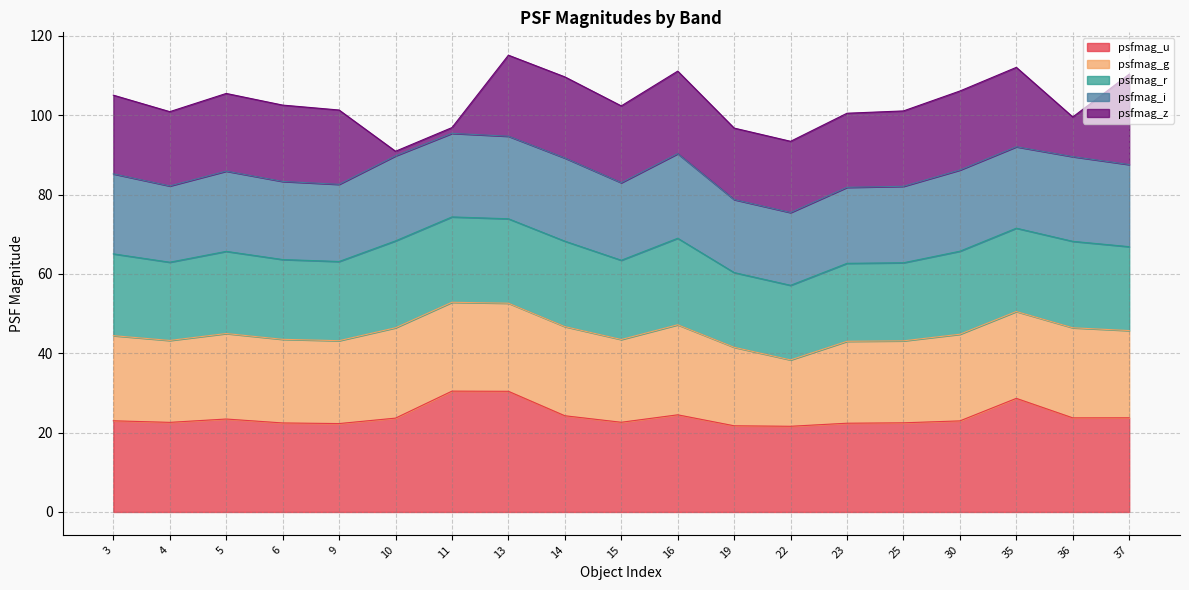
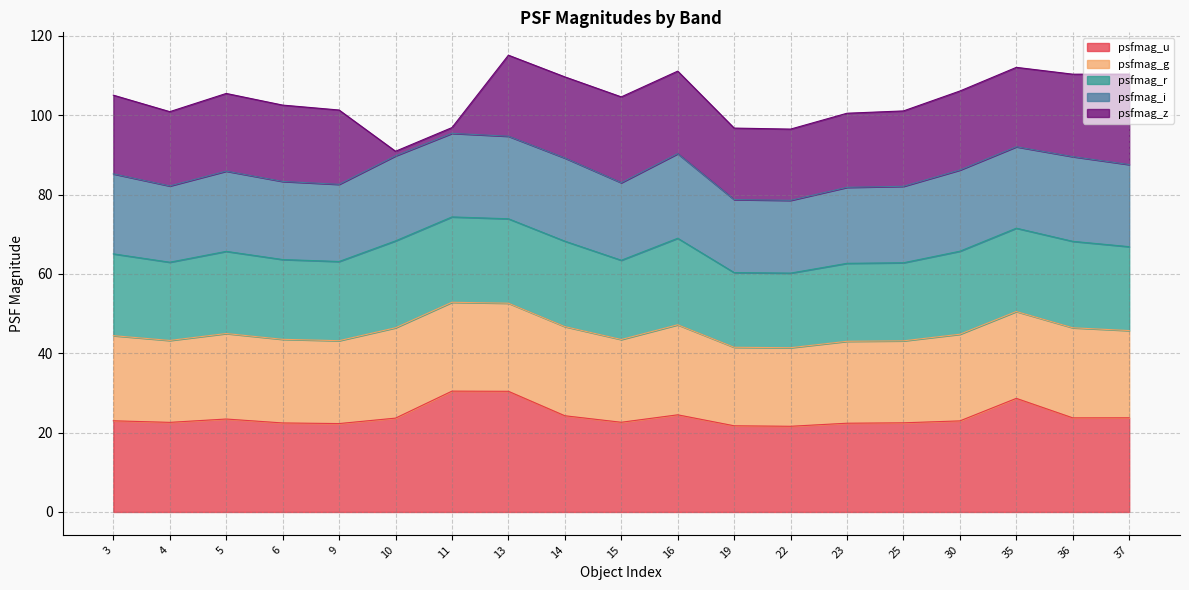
psfmag_z, 15: 19 -> 22
psfmag_g, 22: 17 -> 20
psfmag_z, 36: 10 -> 21
